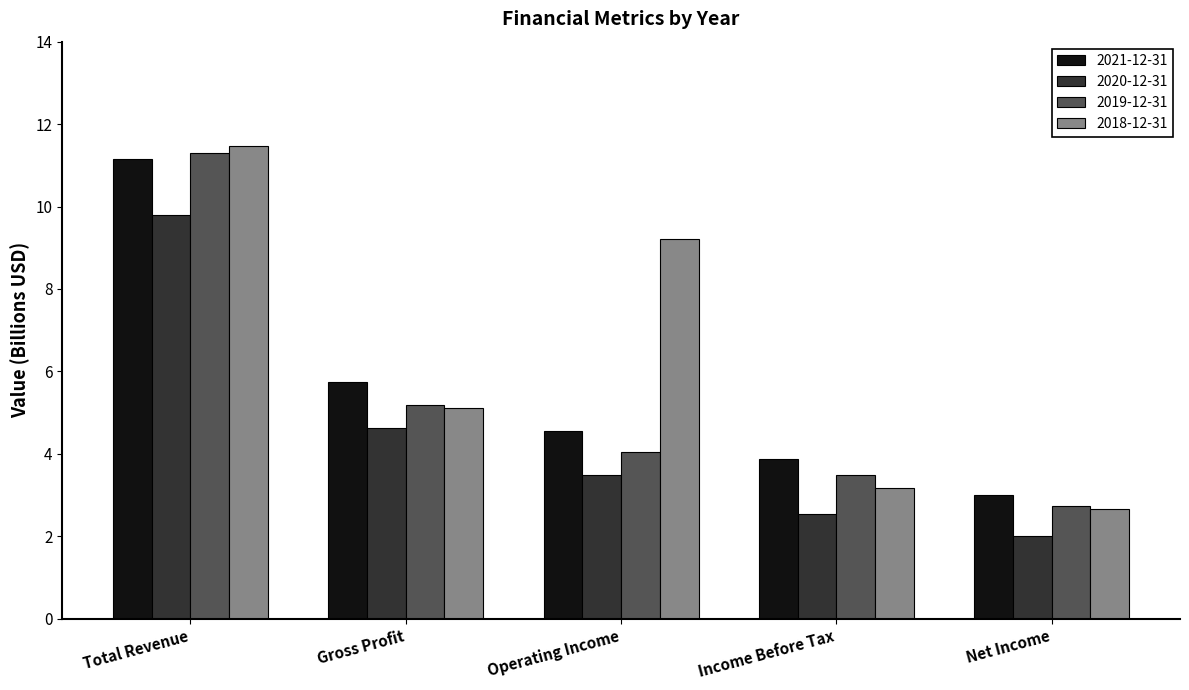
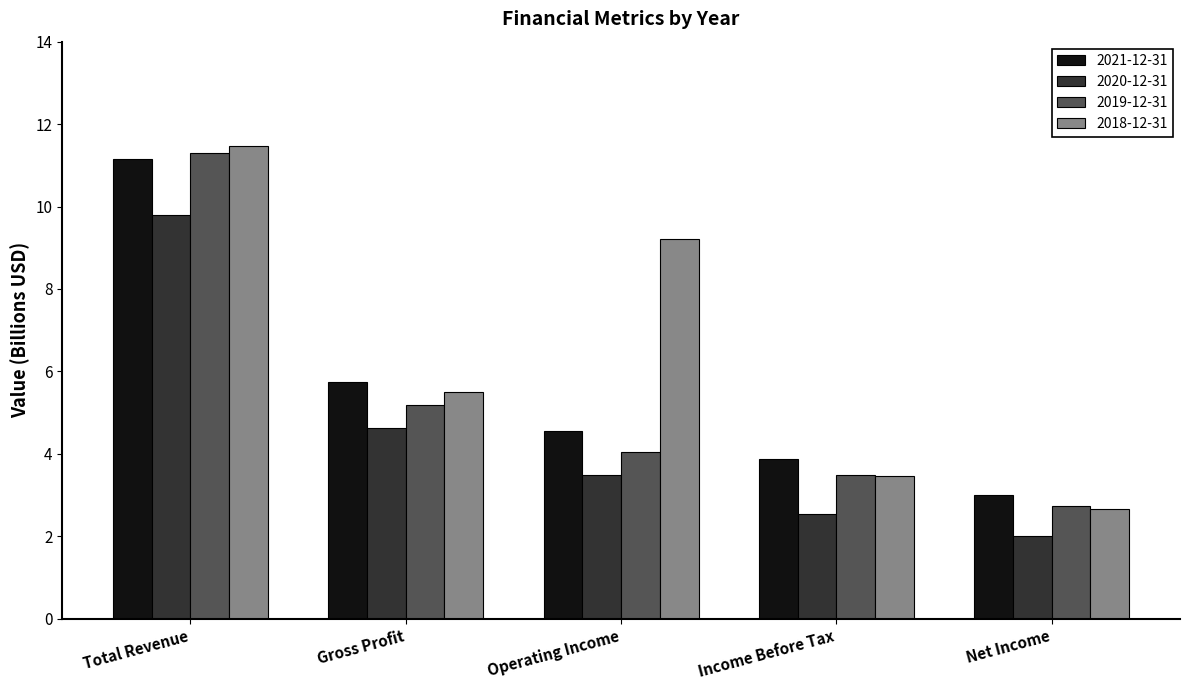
2018-12-31, Gross Profit: 5.1 -> 5.5
2018-12-31, Income Before Tax: 3.2 -> 3.5
